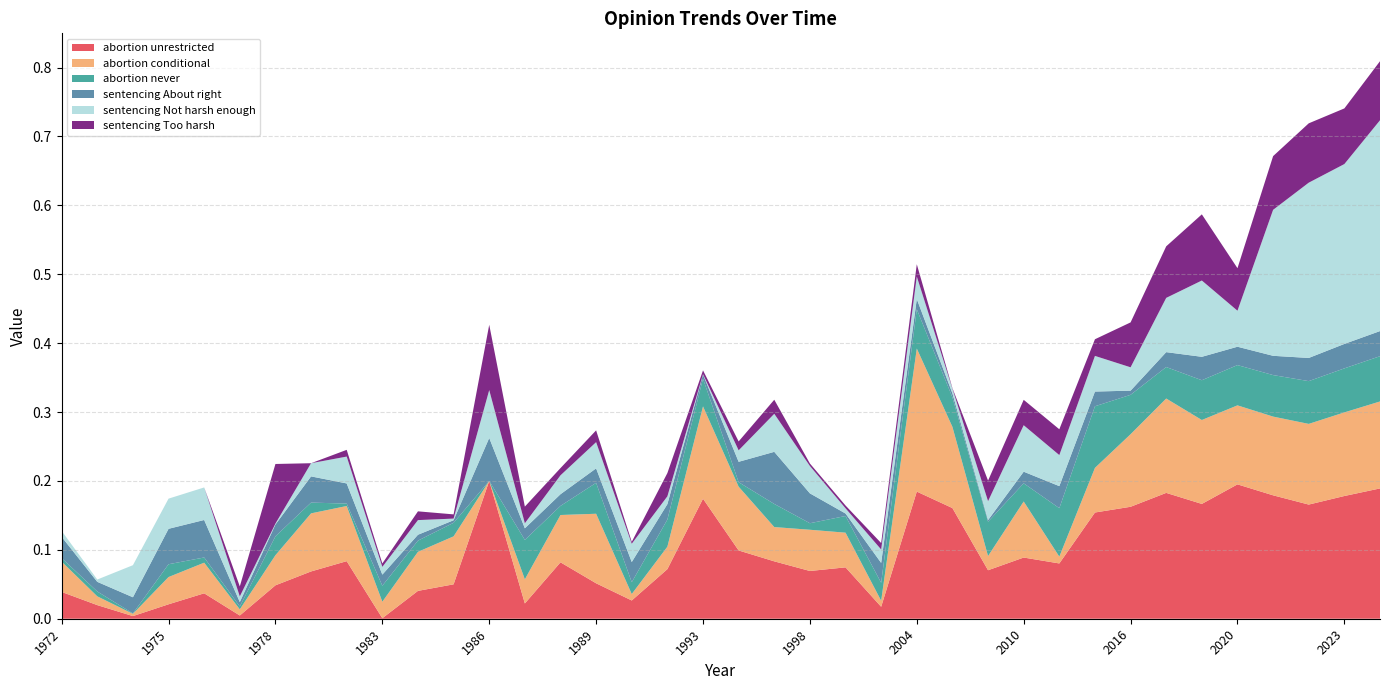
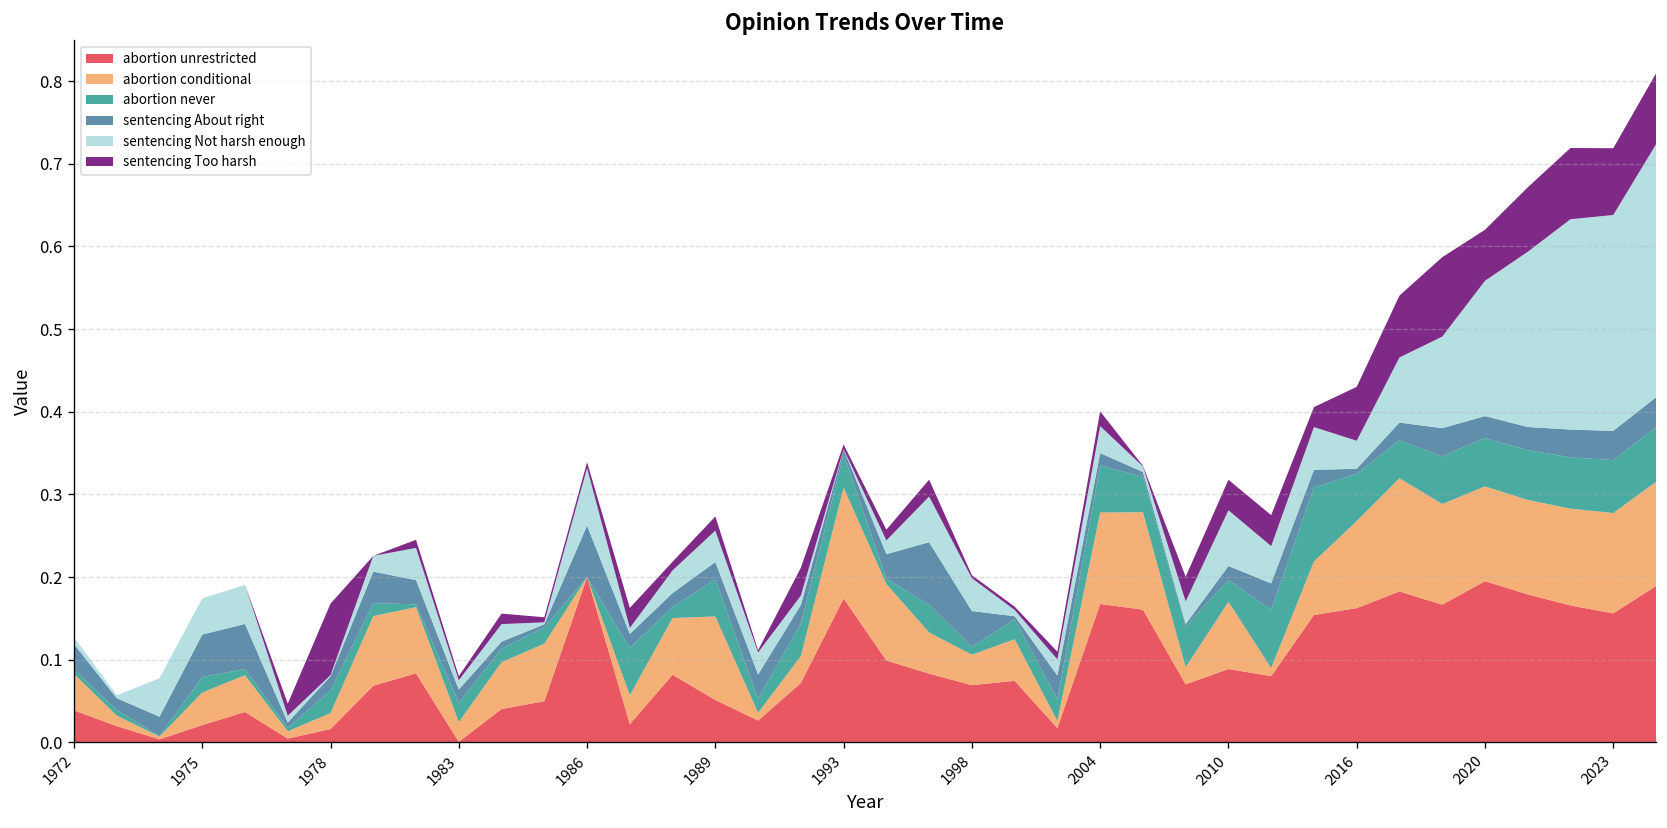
abortion unrestricted, 1978: 0.05 -> 0.02
abortion conditional, 1978: 0.04 -> 0.02
sentencing Too harsh, 1986: 0.09 -> 0.01
abortion conditional, 1998: 0.06 -> 0.04
abortion unrestricted, 2004: 0.18 -> 0.17
abortion conditional, 2004: 0.21 -> 0.11
sentencing Not harsh enough, 2020: 0.05 -> 0.16
abortion unrestricted, 2023: 0.18 -> 0.16
